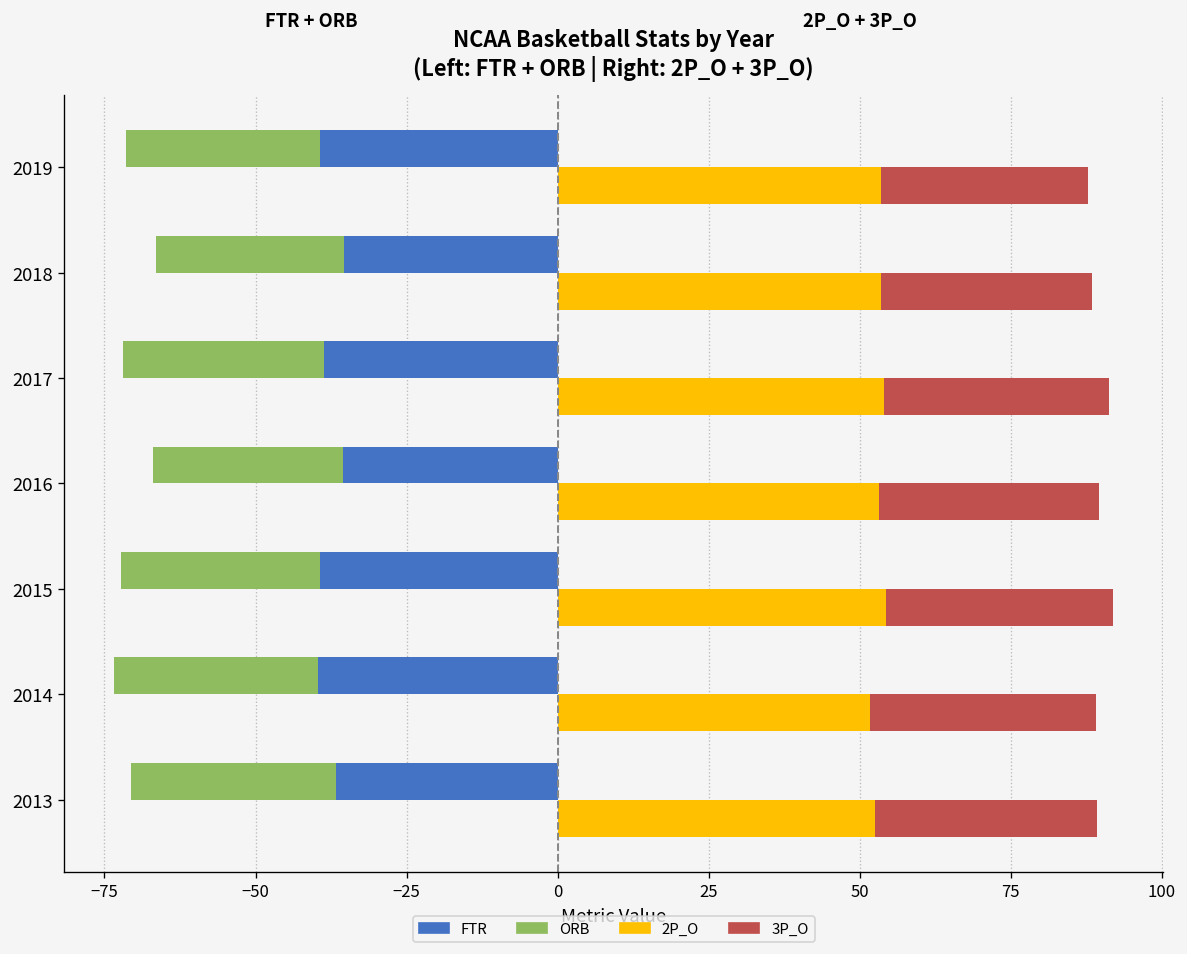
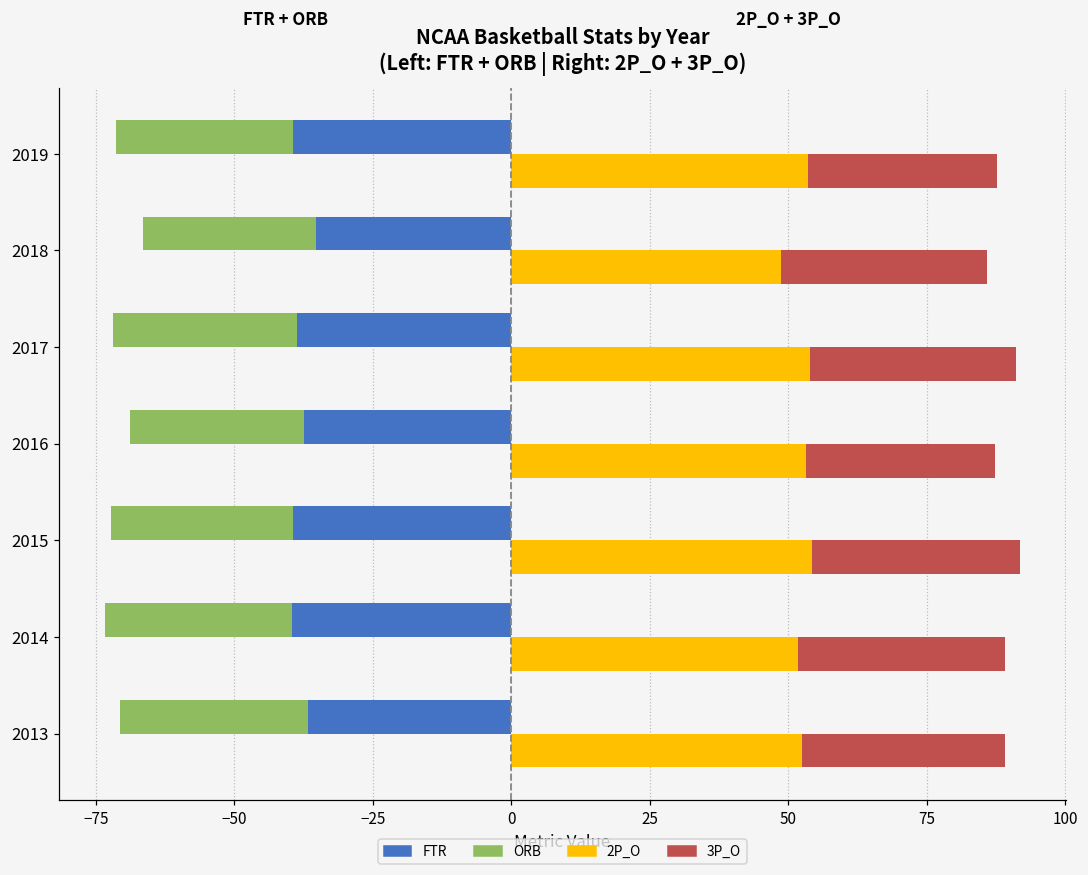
2P_O, 2018: 53 -> 49
3P_O, 2018: 35 -> 37
FTR, 2016: -36 -> -37
3P_O, 2016: 36 -> 34
